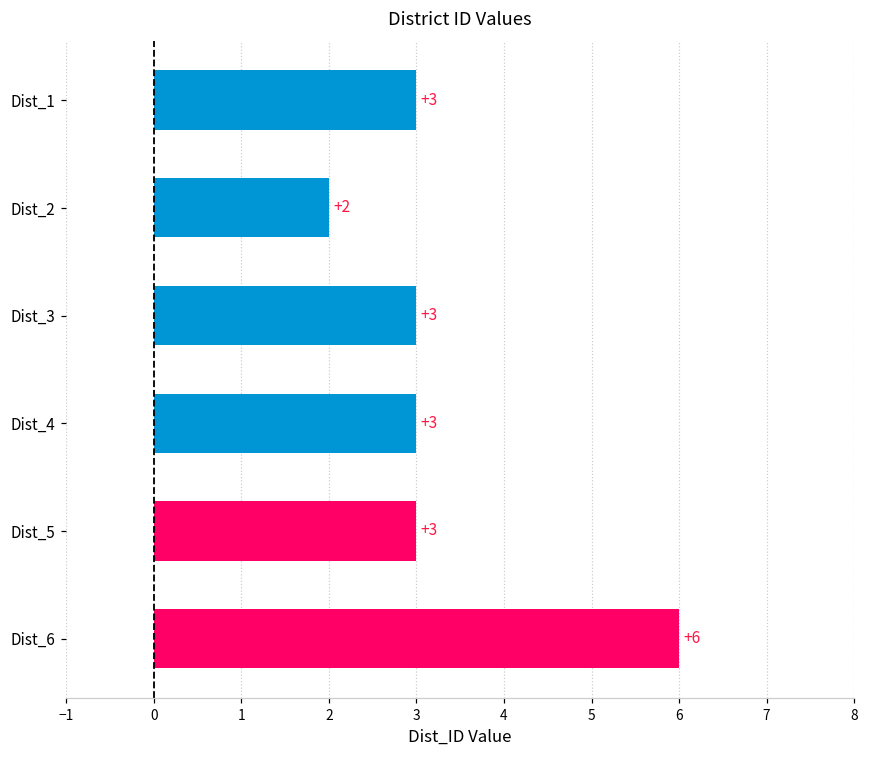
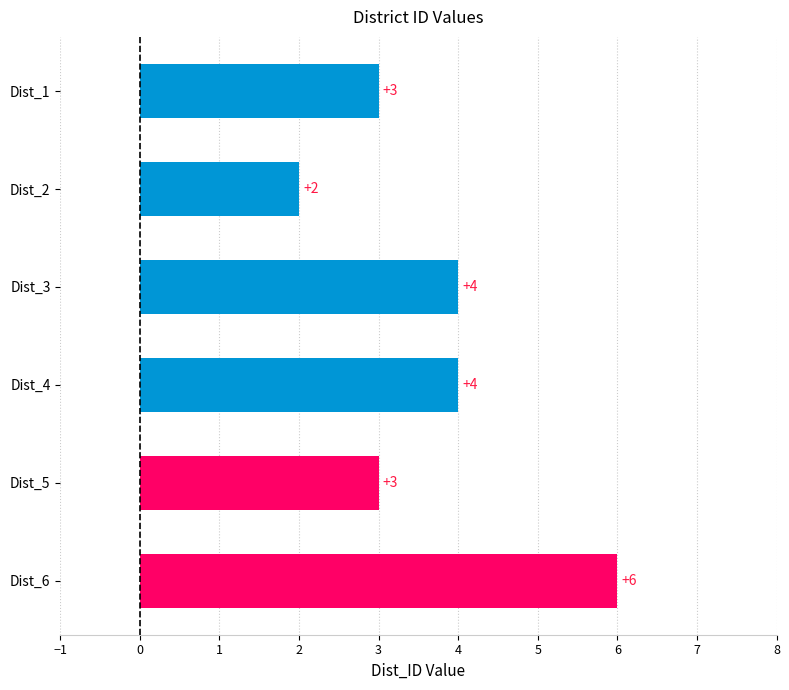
Dist_3: +3 -> +4
Dist_4: +3 -> +4
